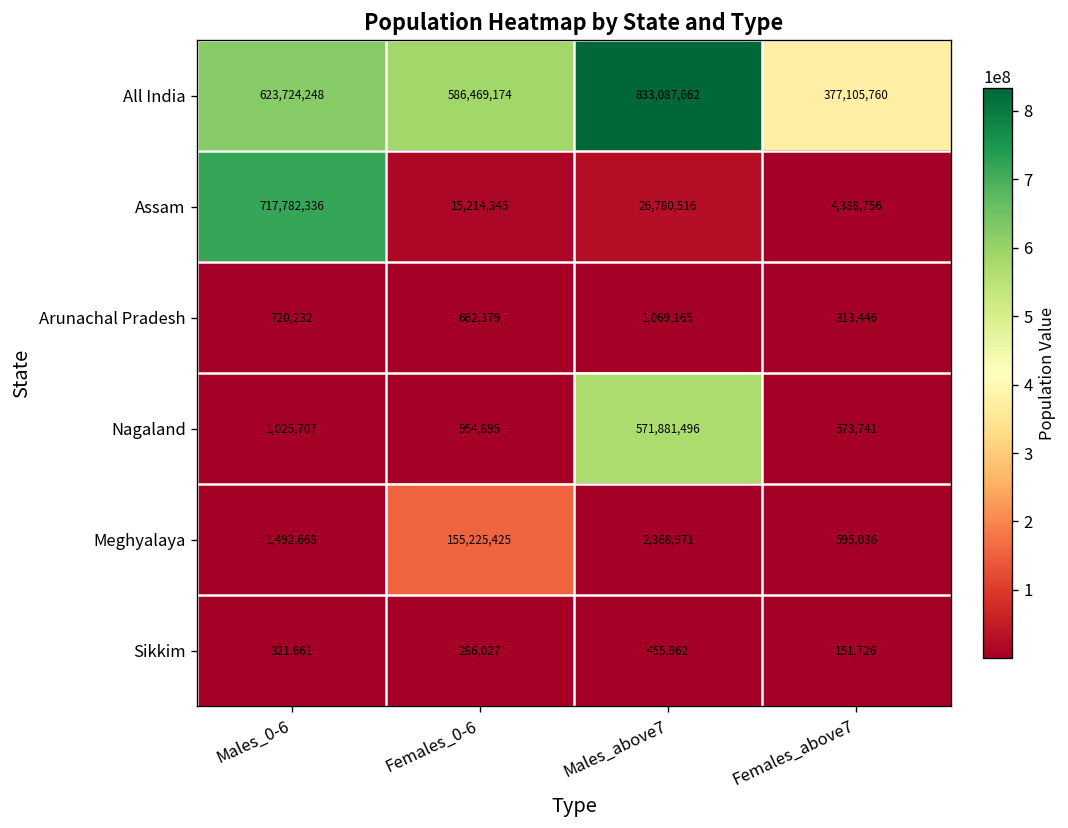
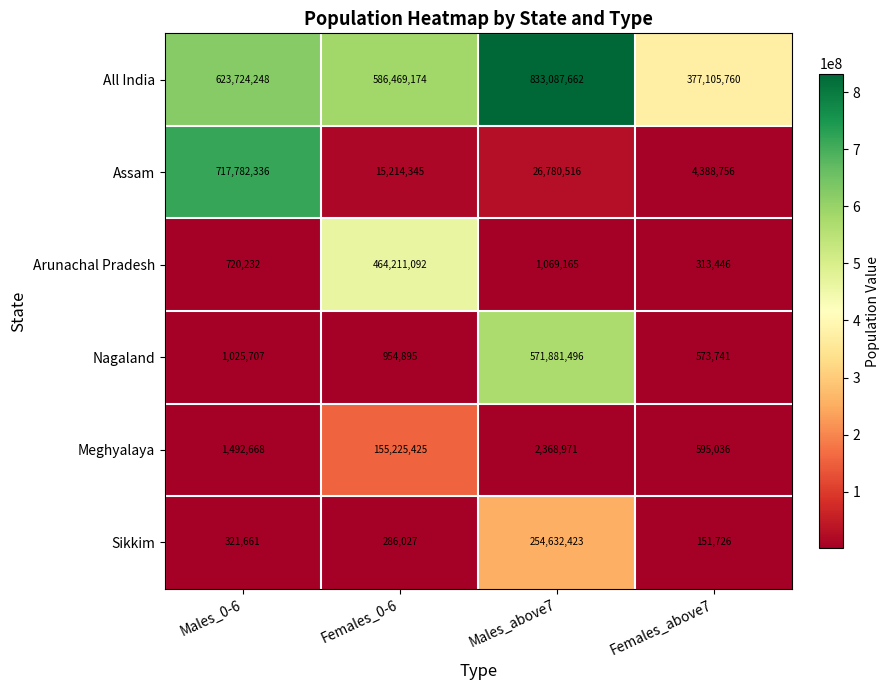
Arunachal Pradesh, Females_0-6: 662,379 -> 464,211,092
Sikkim, Males_above7: 455,962 -> 254,632,423
